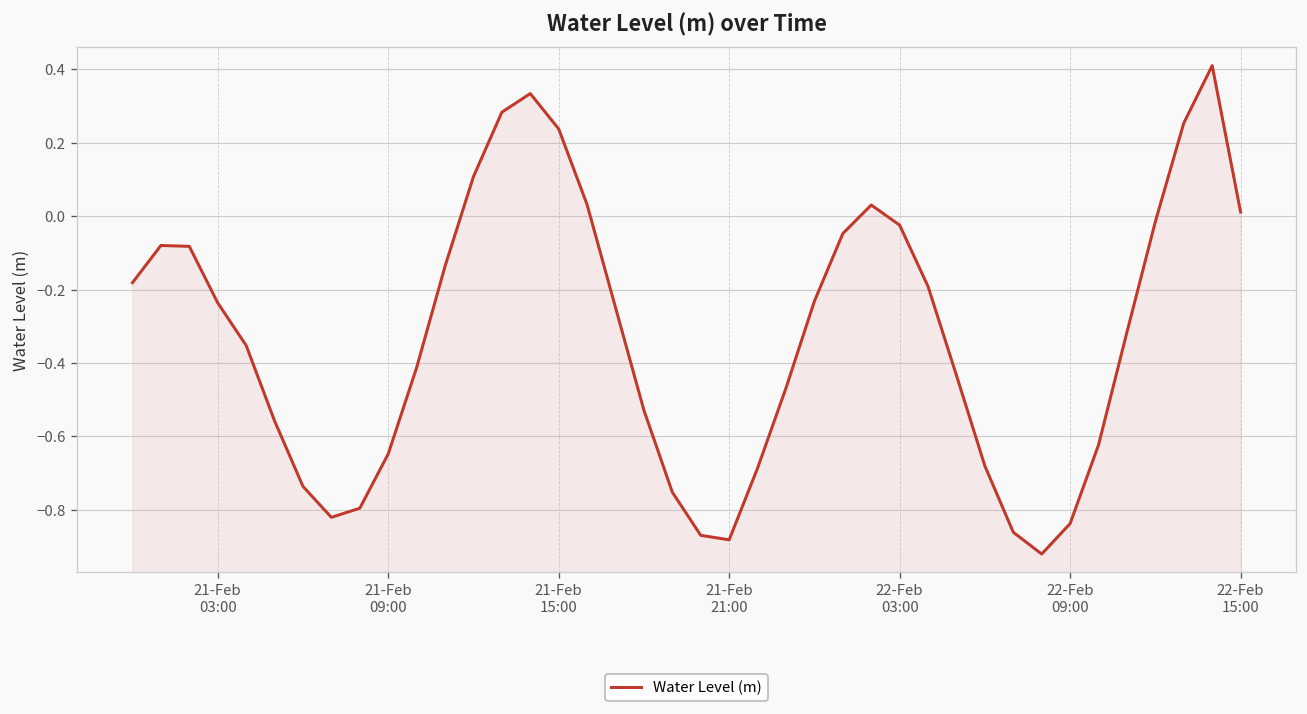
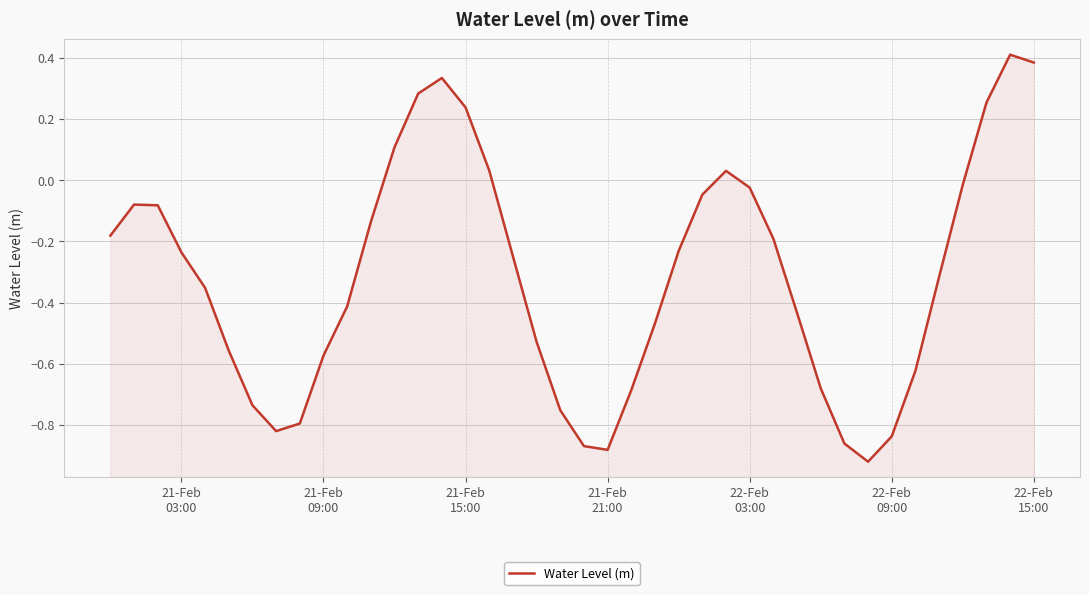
21-Feb 09:00: -0.65 -> -0.57
22-Feb 15:00: 0.01 -> 0.38
